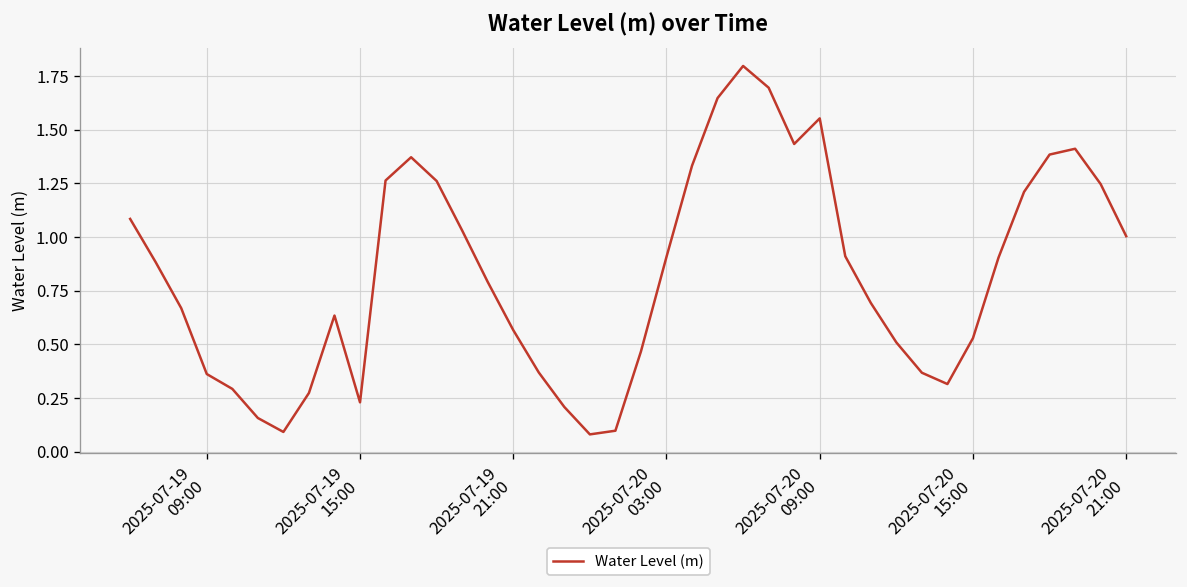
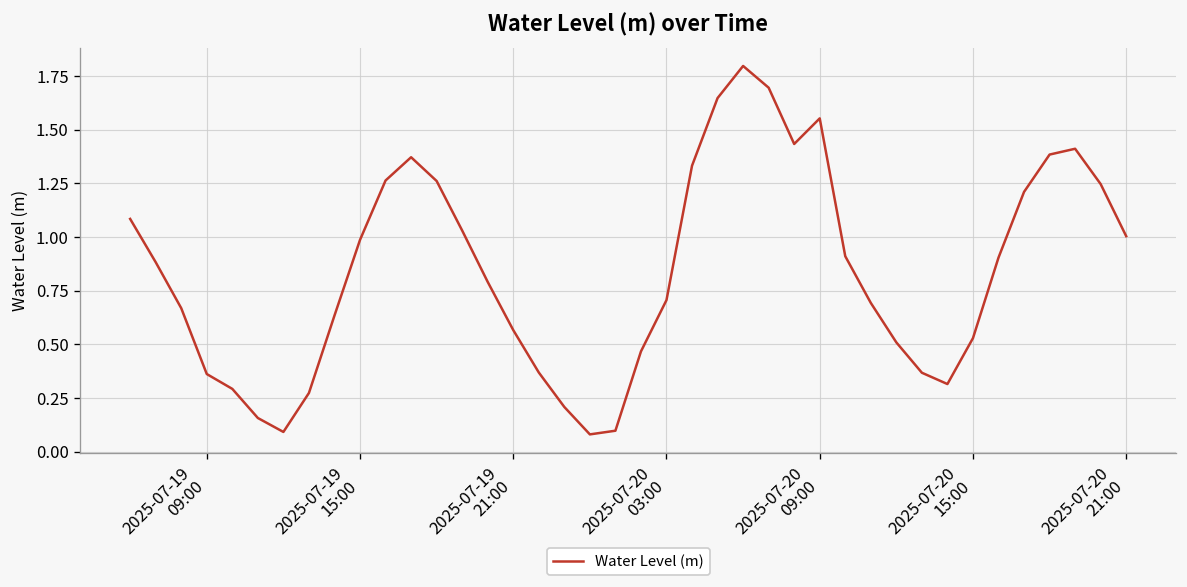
2025-07-19 15:00: 0.23 -> 0.99
2025-07-20 03:00: 0.91 -> 0.71
